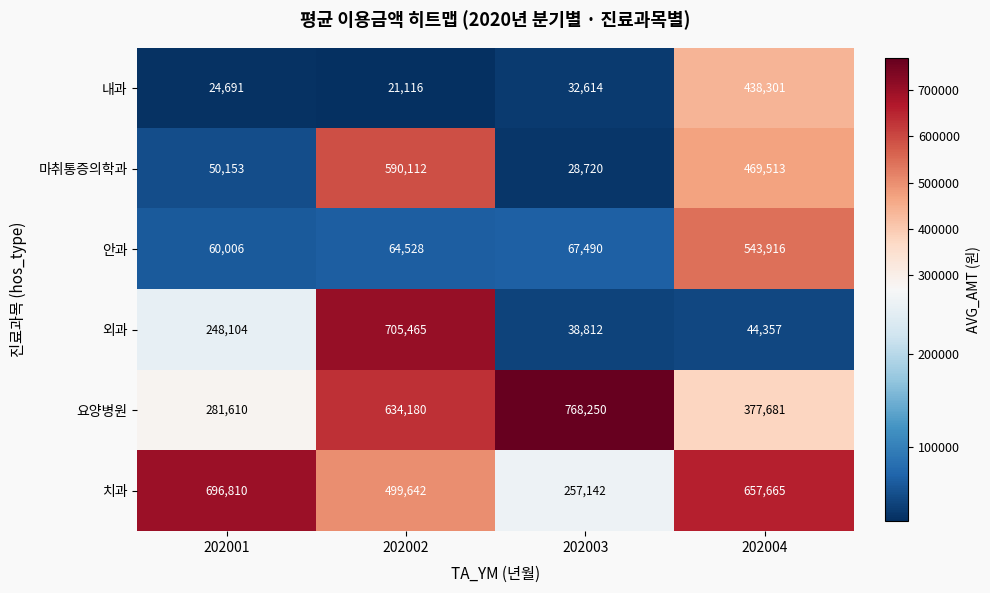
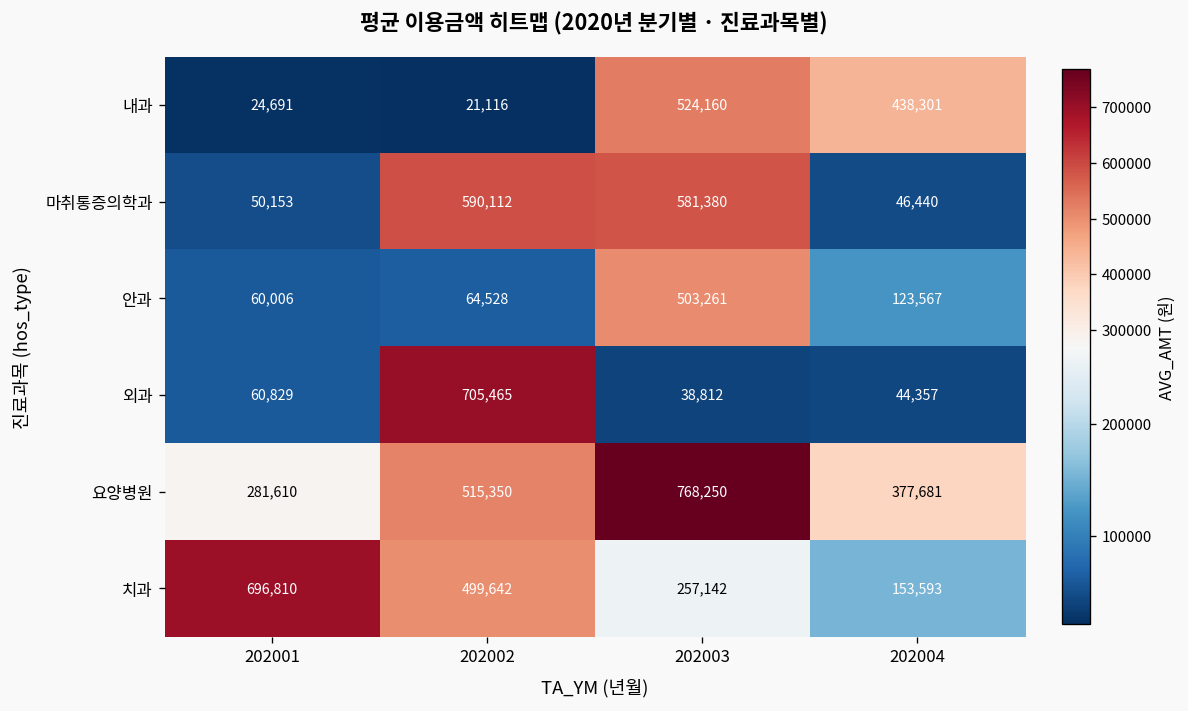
내과, 202003: 32,614 -> 524,160
마취통증의학과, 202003: 28,720 -> 581,380
마취통증의학과, 202004: 469,513 -> 46,440
안과, 202003: 67,490 -> 503,261
안과, 202004: 543,916 -> 123,567
외과, 202001: 248,104 -> 60,829
요양병원, 202002: 634,180 -> 515,350
치과, 202004: 657,665 -> 153,593
